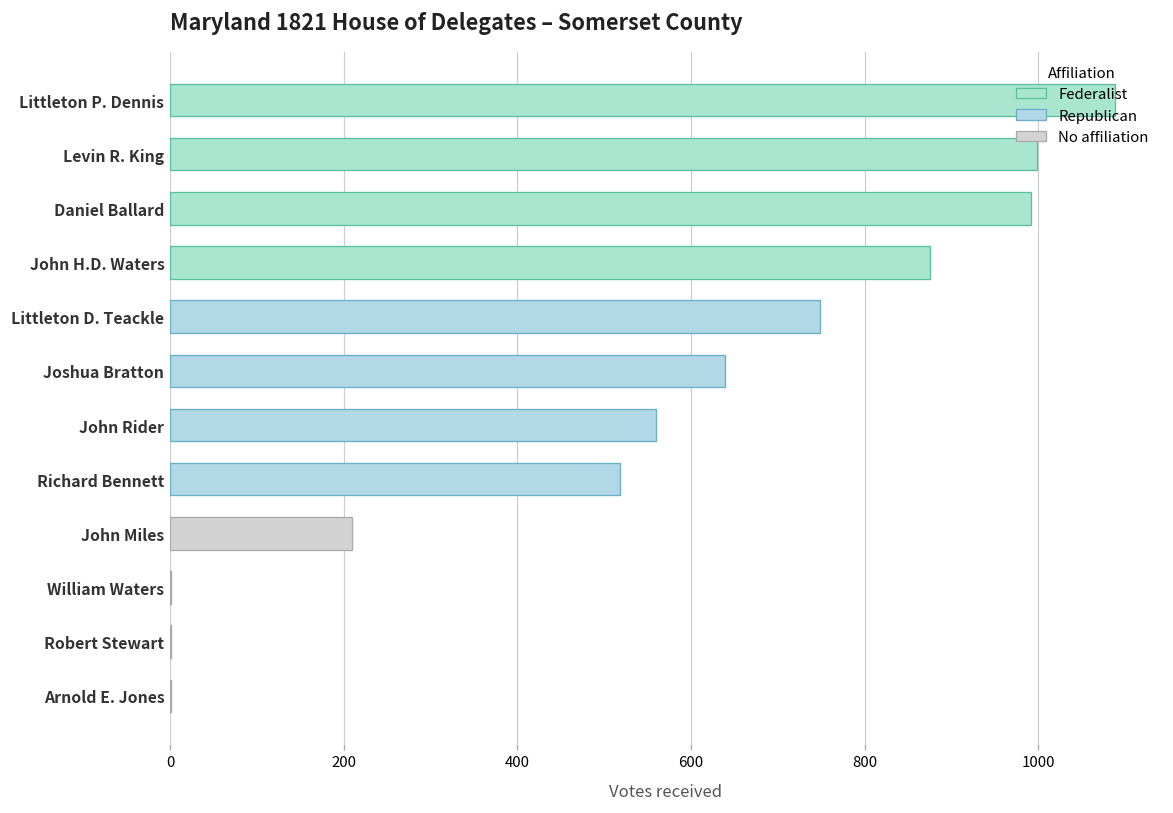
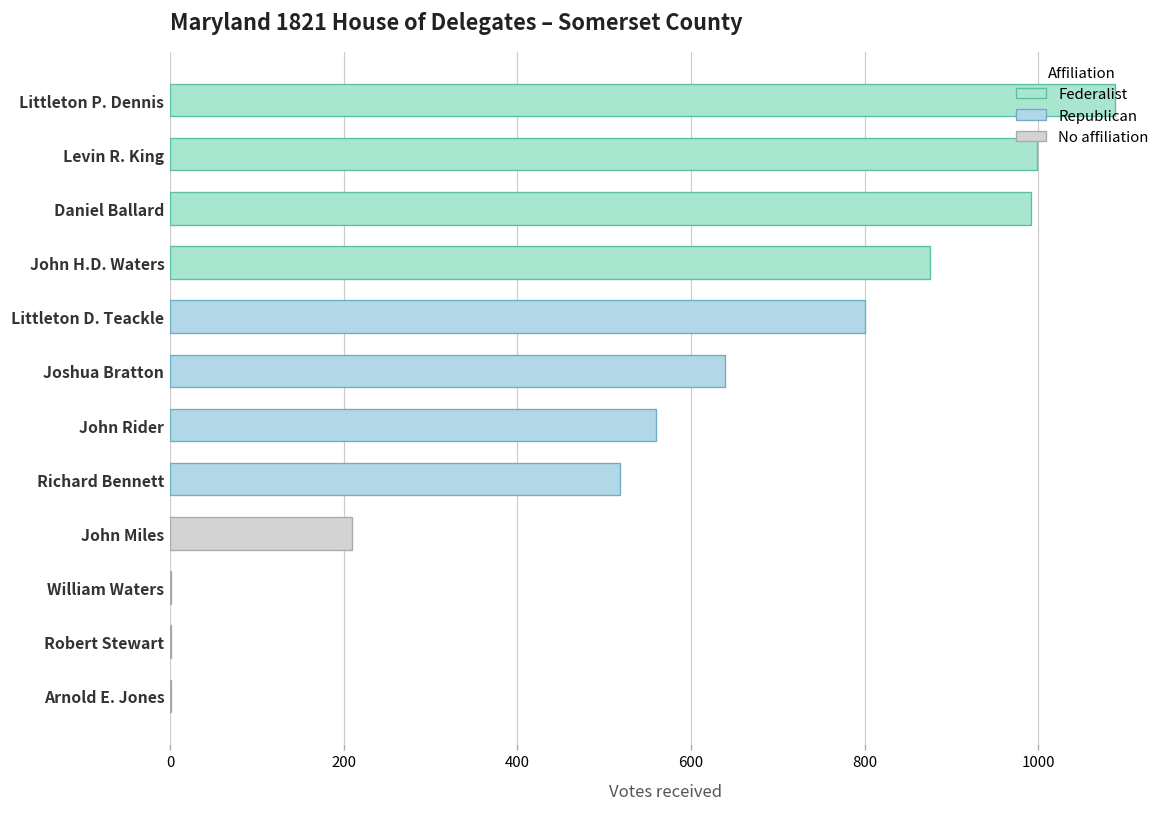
Littleton D. Teackle: 750 -> 800
